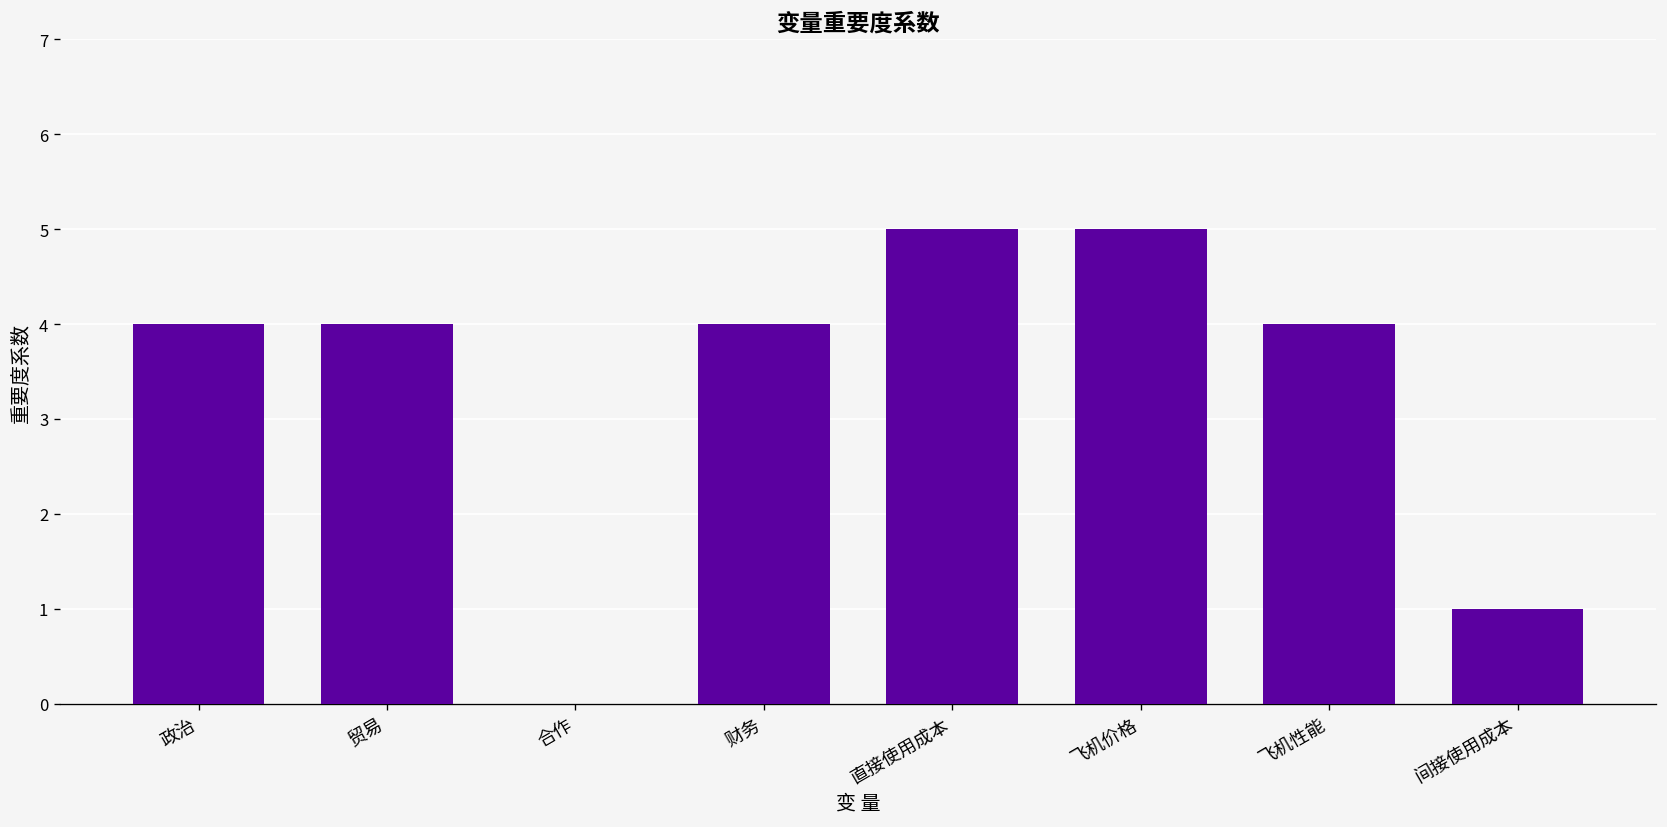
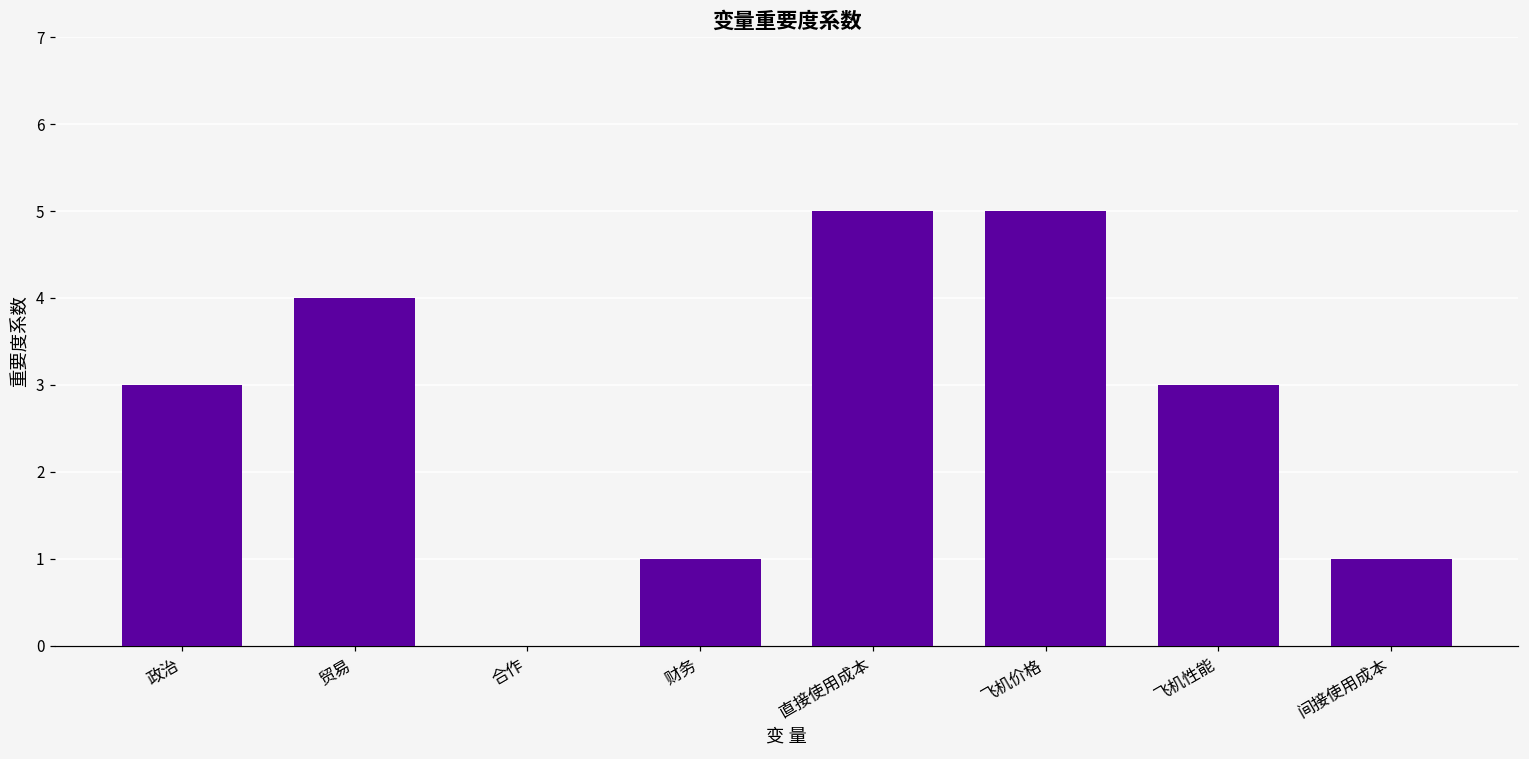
政治: 4 -> 3
财务: 4 -> 1
飞机性能: 4 -> 3
